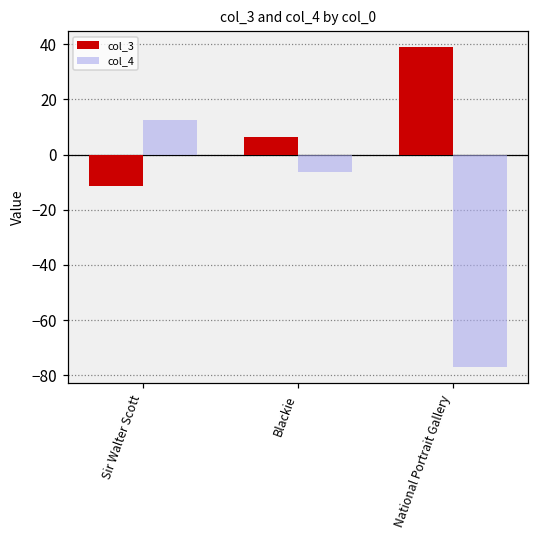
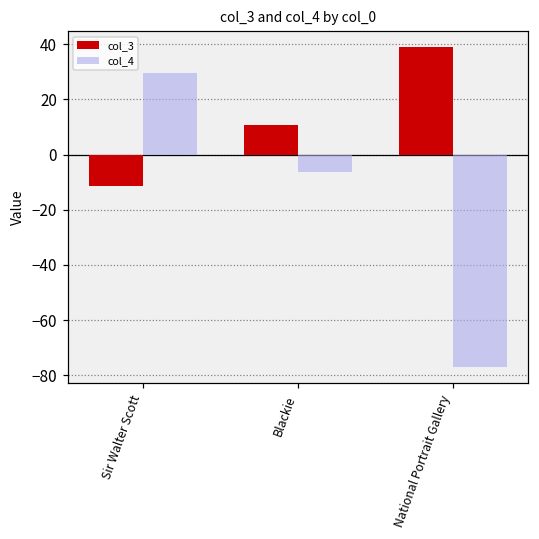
col_4, Sir Walter Scott: 12 -> 30
col_3, Blackie: 6 -> 11
